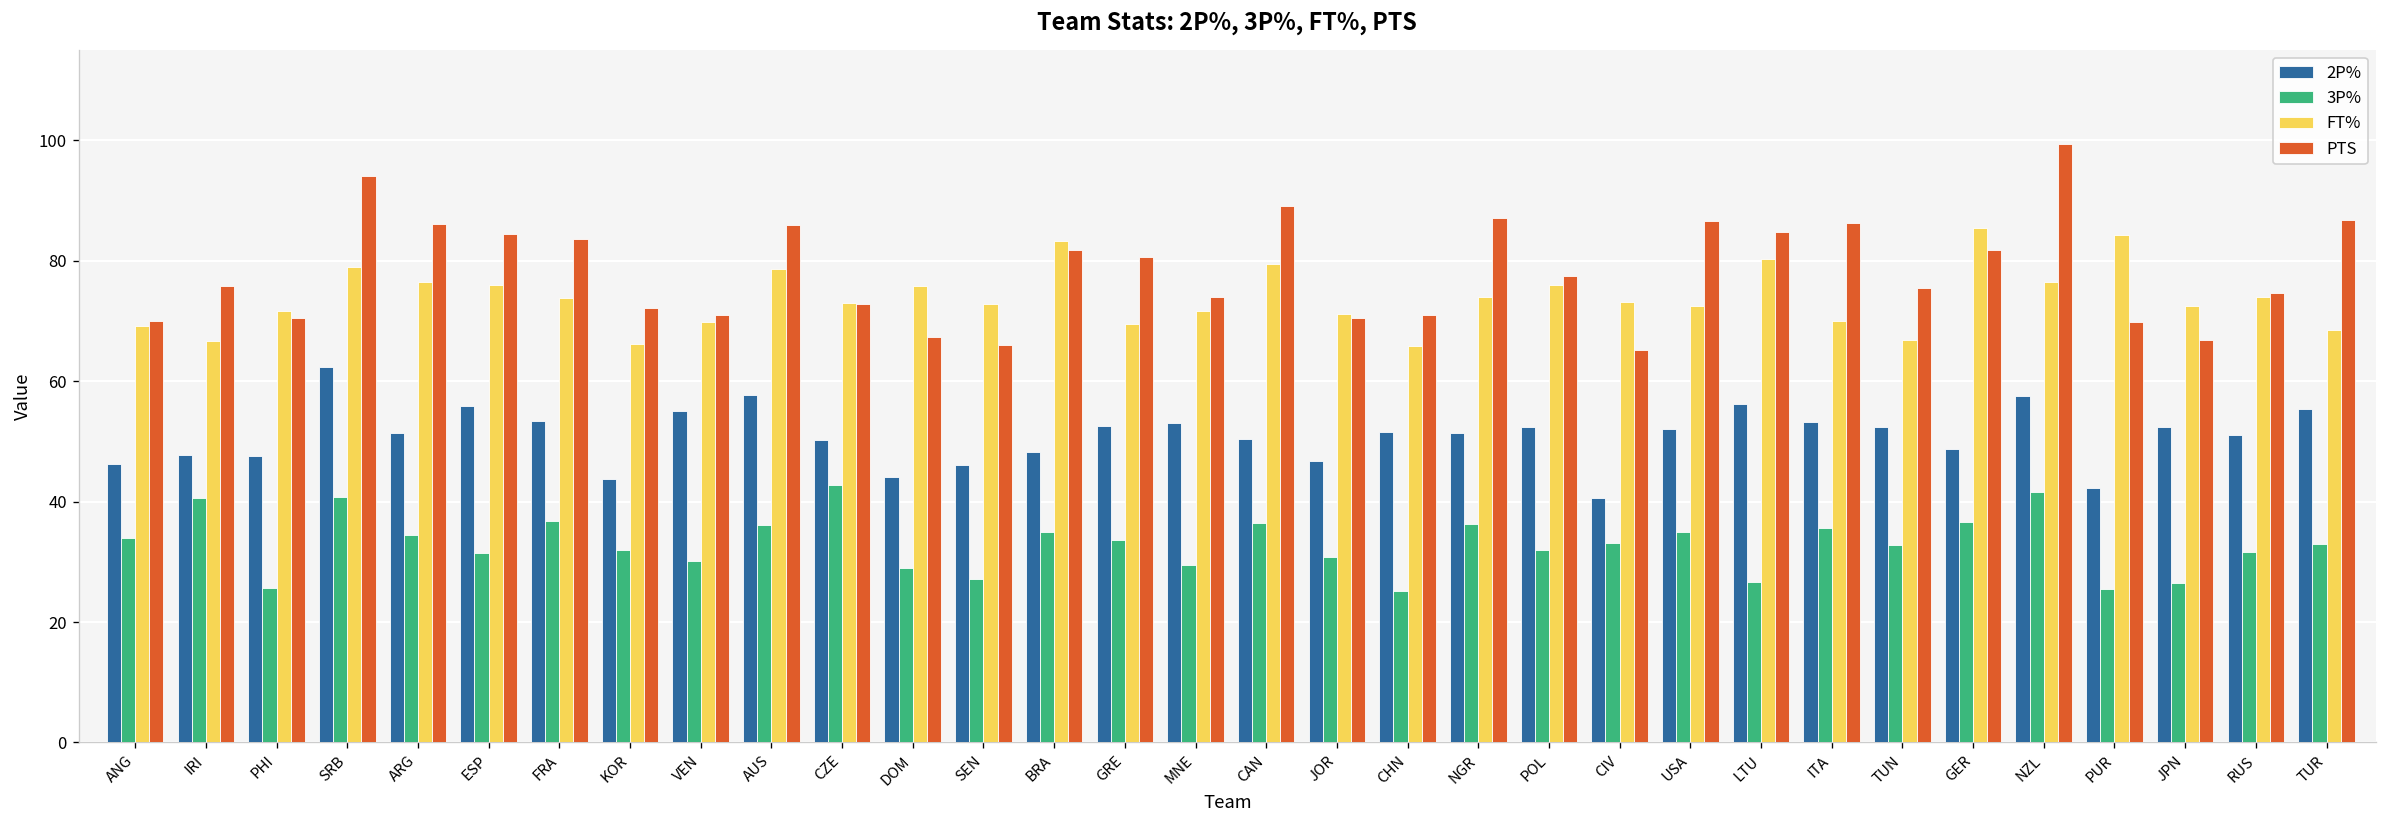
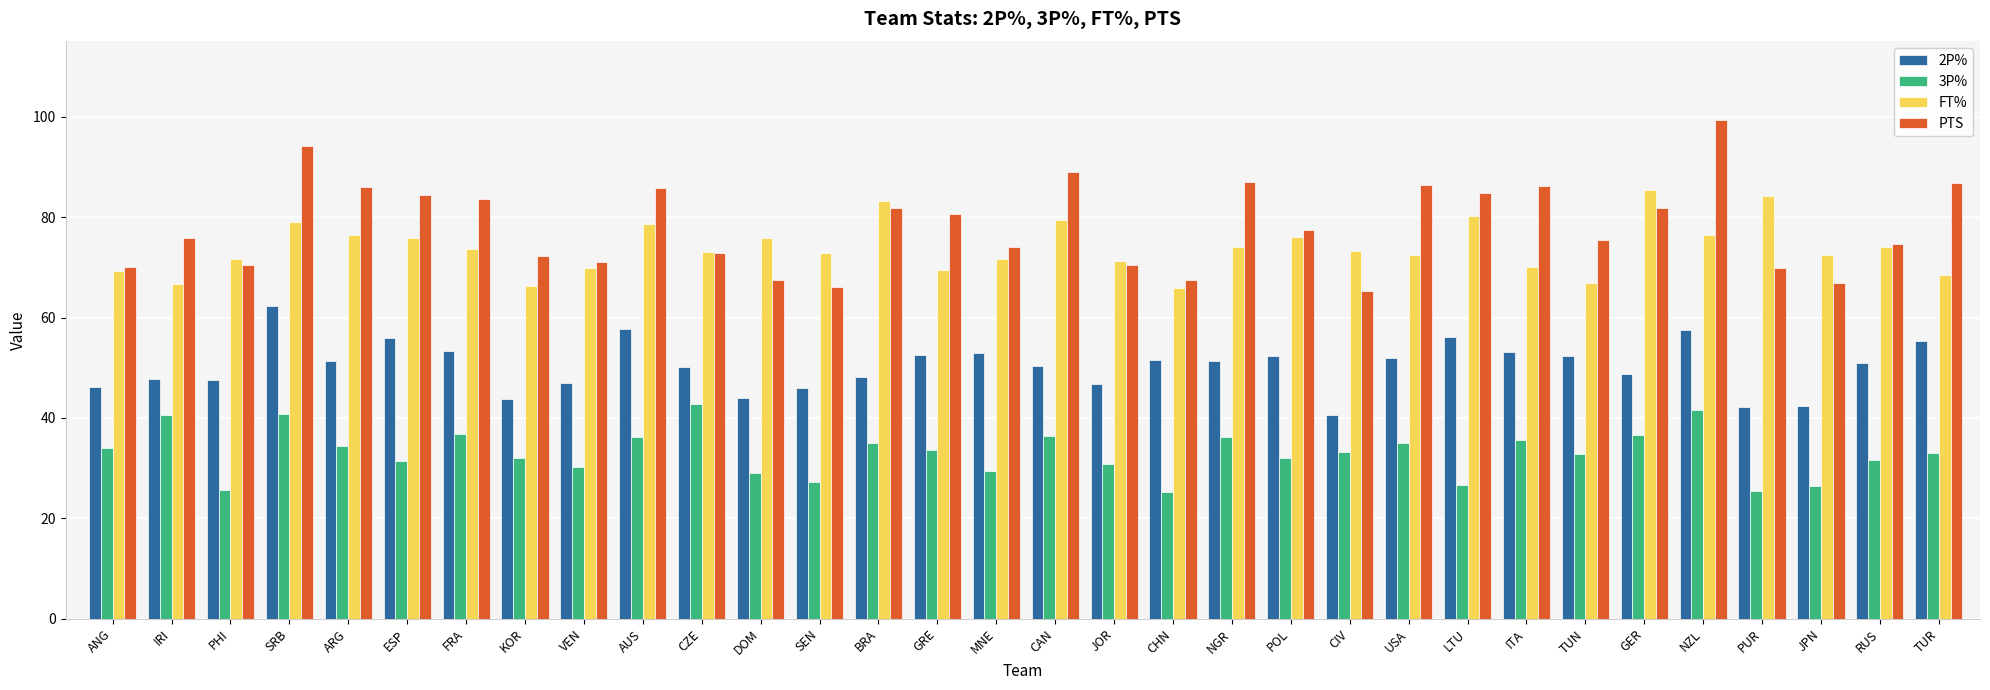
2P%, VEN: 55 -> 47
PTS, CHN: 71 -> 67
2P%, JPN: 52 -> 42
